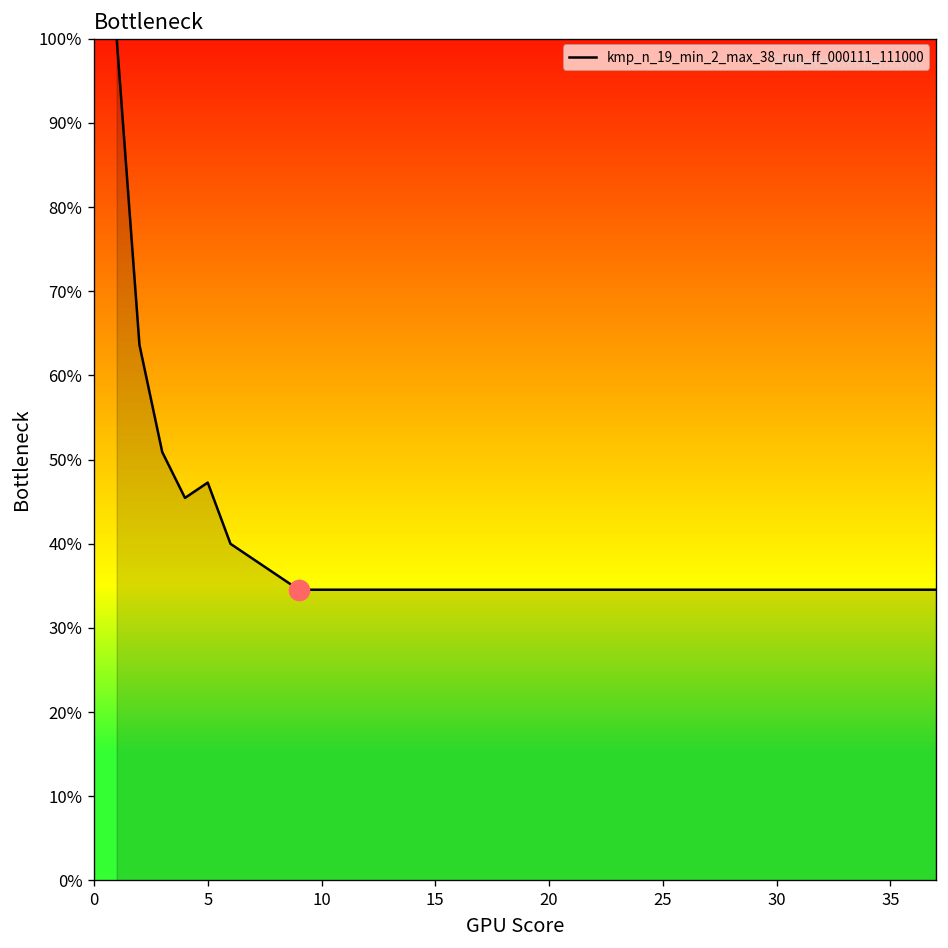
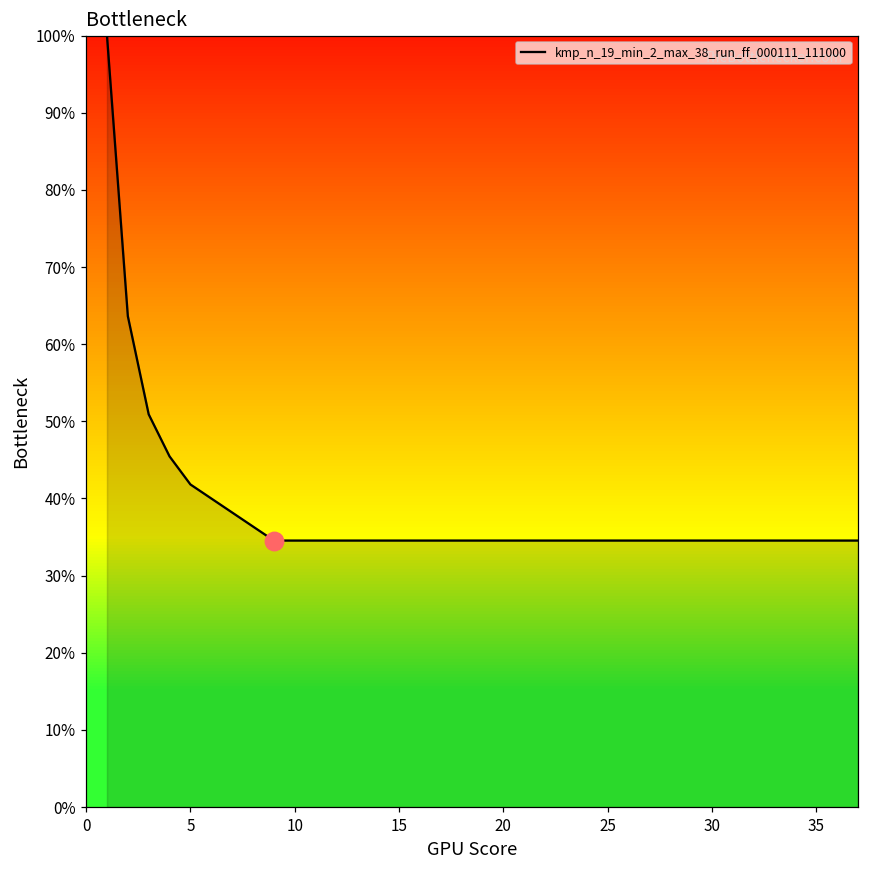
kmp_n_19_min_2_max_38_run_ff_000111_111000, 5: 47% -> 42%
